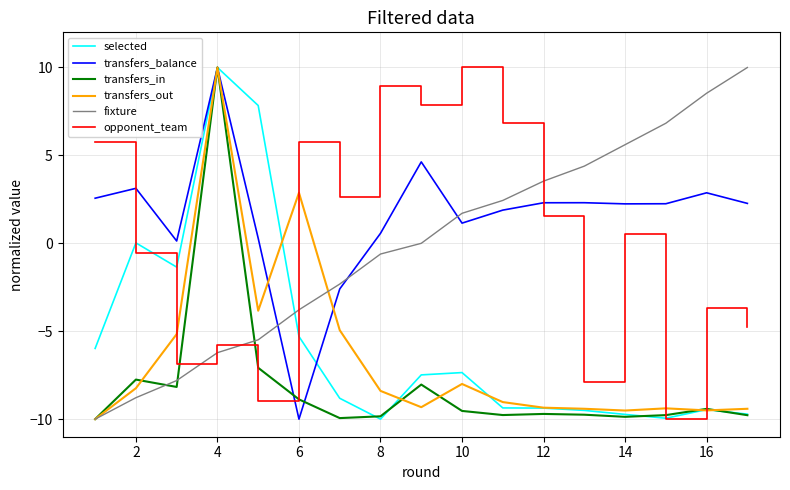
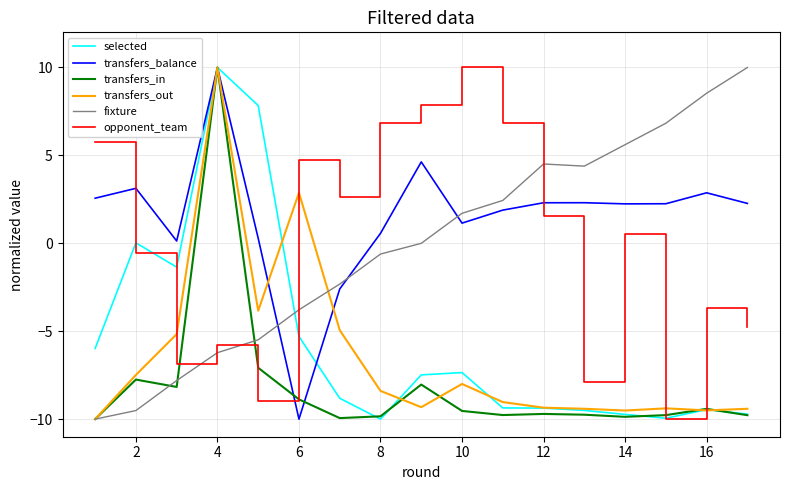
transfers_out, 2: -8.2 -> -7.5
fixture, 2: -8.8 -> -9.5
opponent_team, 6: 5.8 -> 4.7
opponent_team, 8: 8.9 -> 6.8
fixture, 12: 3.5 -> 4.5
